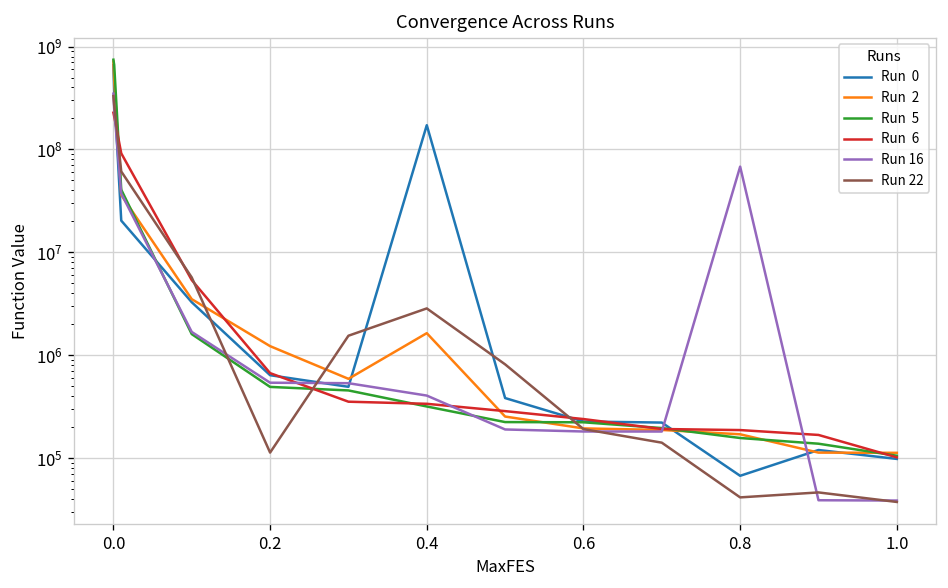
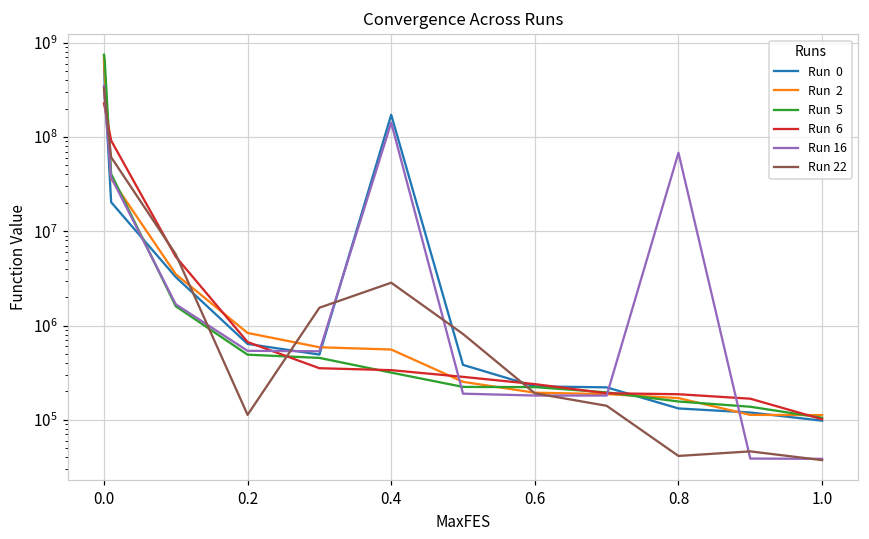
Run 2, 0.2: 1200000 -> 800000
Run 2, 0.4: 1600000 -> 600000
Run 16, 0.4: 400000 -> 140000000
Run 0, 0.8: 70000 -> 130000
